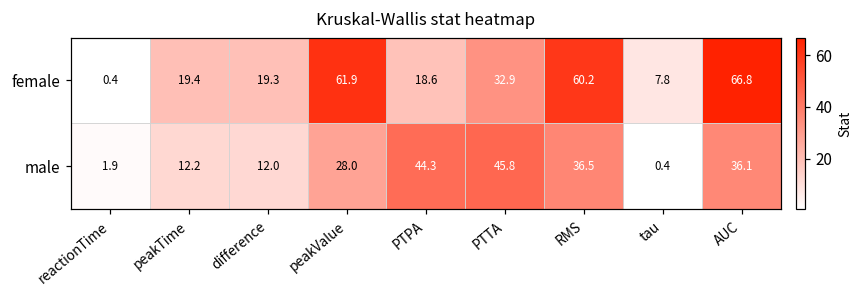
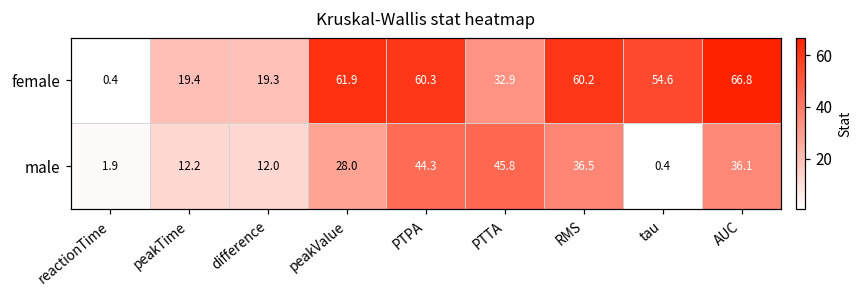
female, PTPA: 18.6 -> 60.3
female, tau: 7.8 -> 54.6
